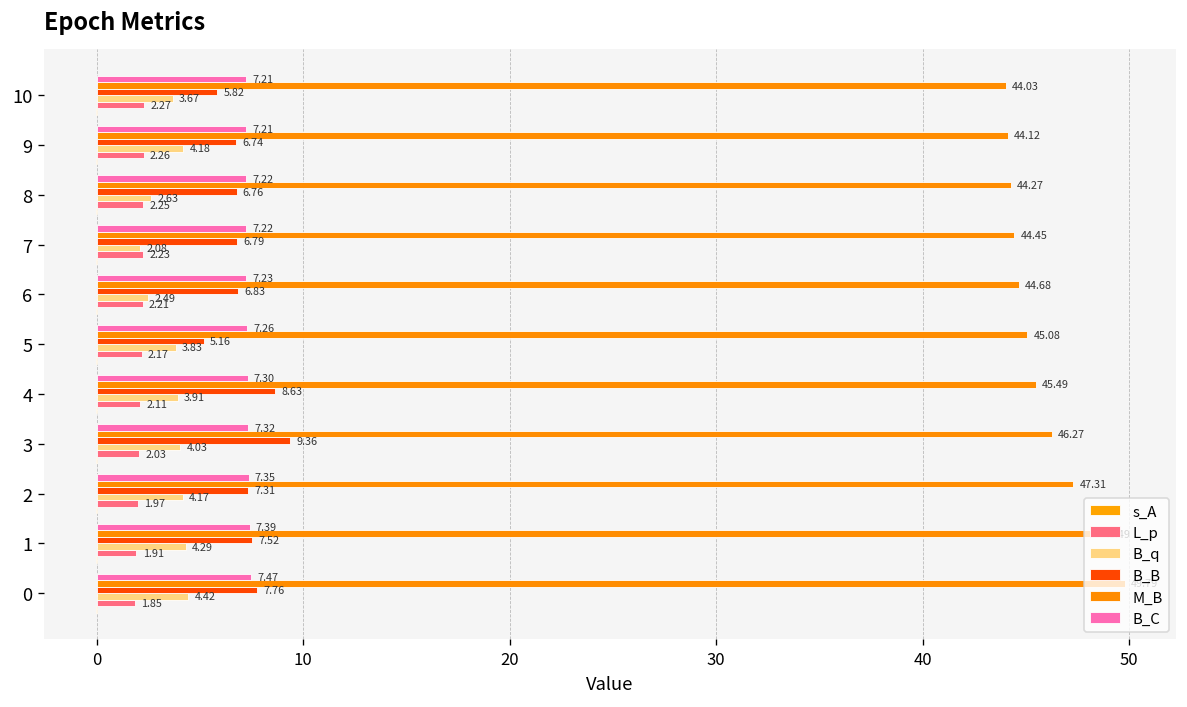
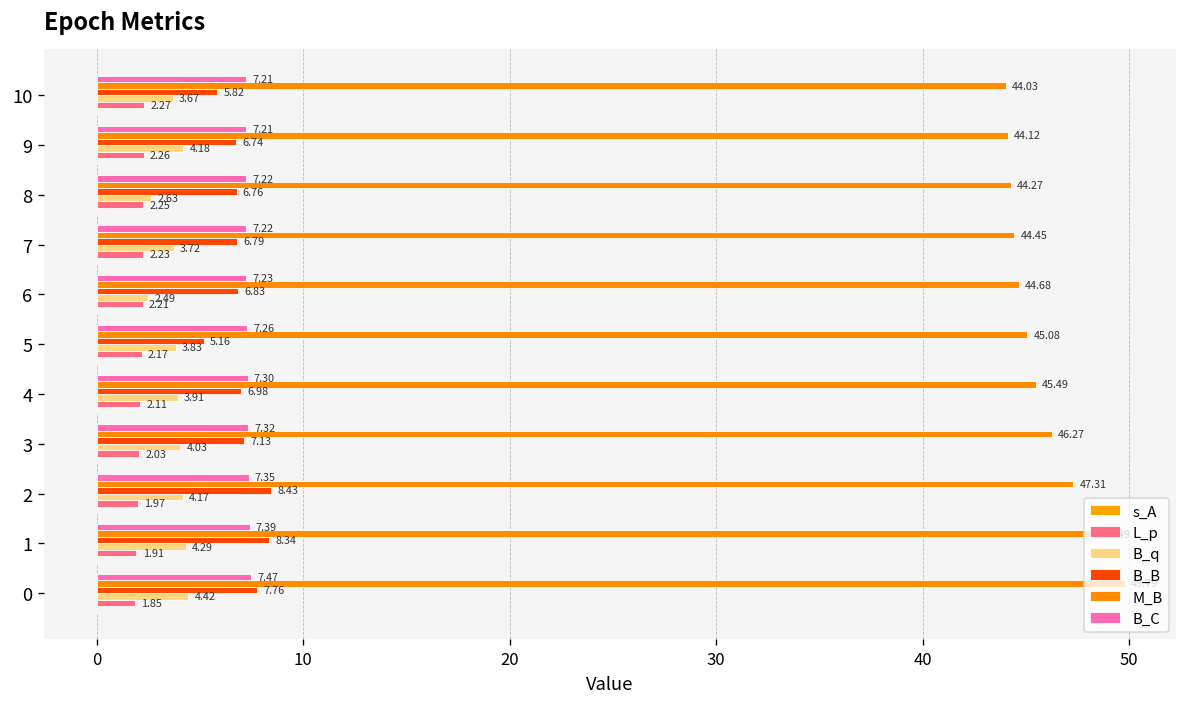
B_q, 7: 2.08 -> 3.72
B_B, 4: 8.63 -> 6.98
B_B, 3: 9.36 -> 7.13
B_B, 2: 7.31 -> 8.43
B_B, 1: 7.52 -> 8.34
